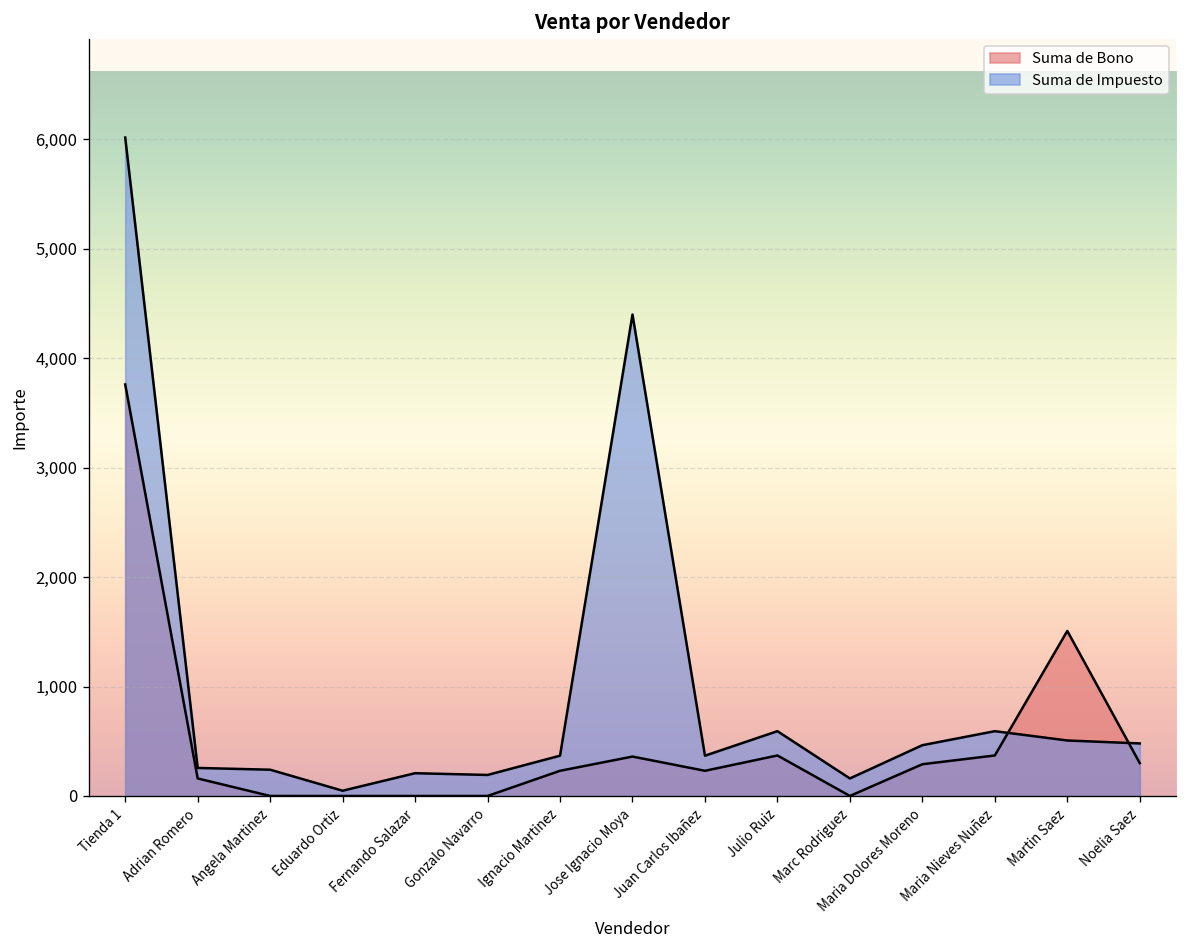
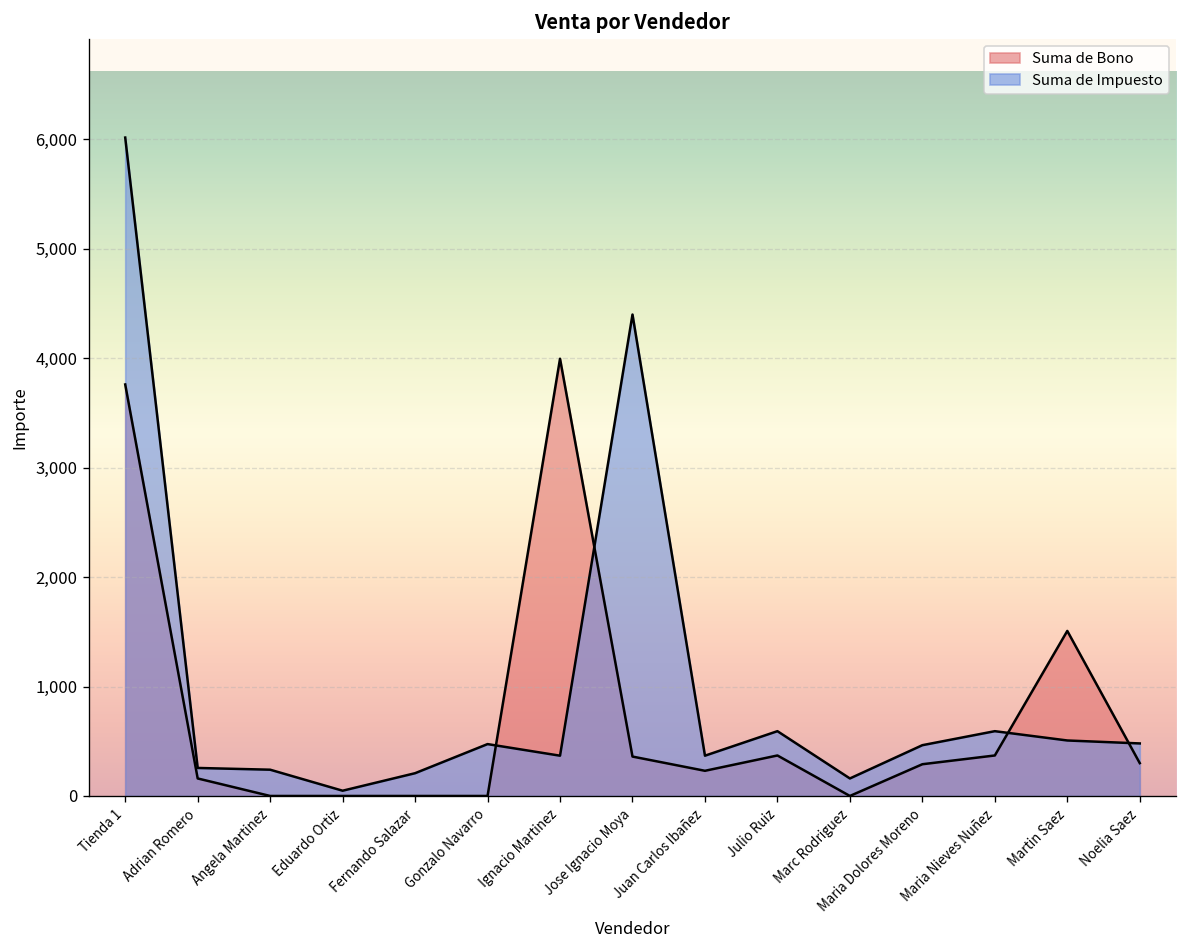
Suma de Impuesto, Gonzalo Navarro: 200 -> 500
Suma de Bono, Ignacio Martinez: 200 -> 4,000
